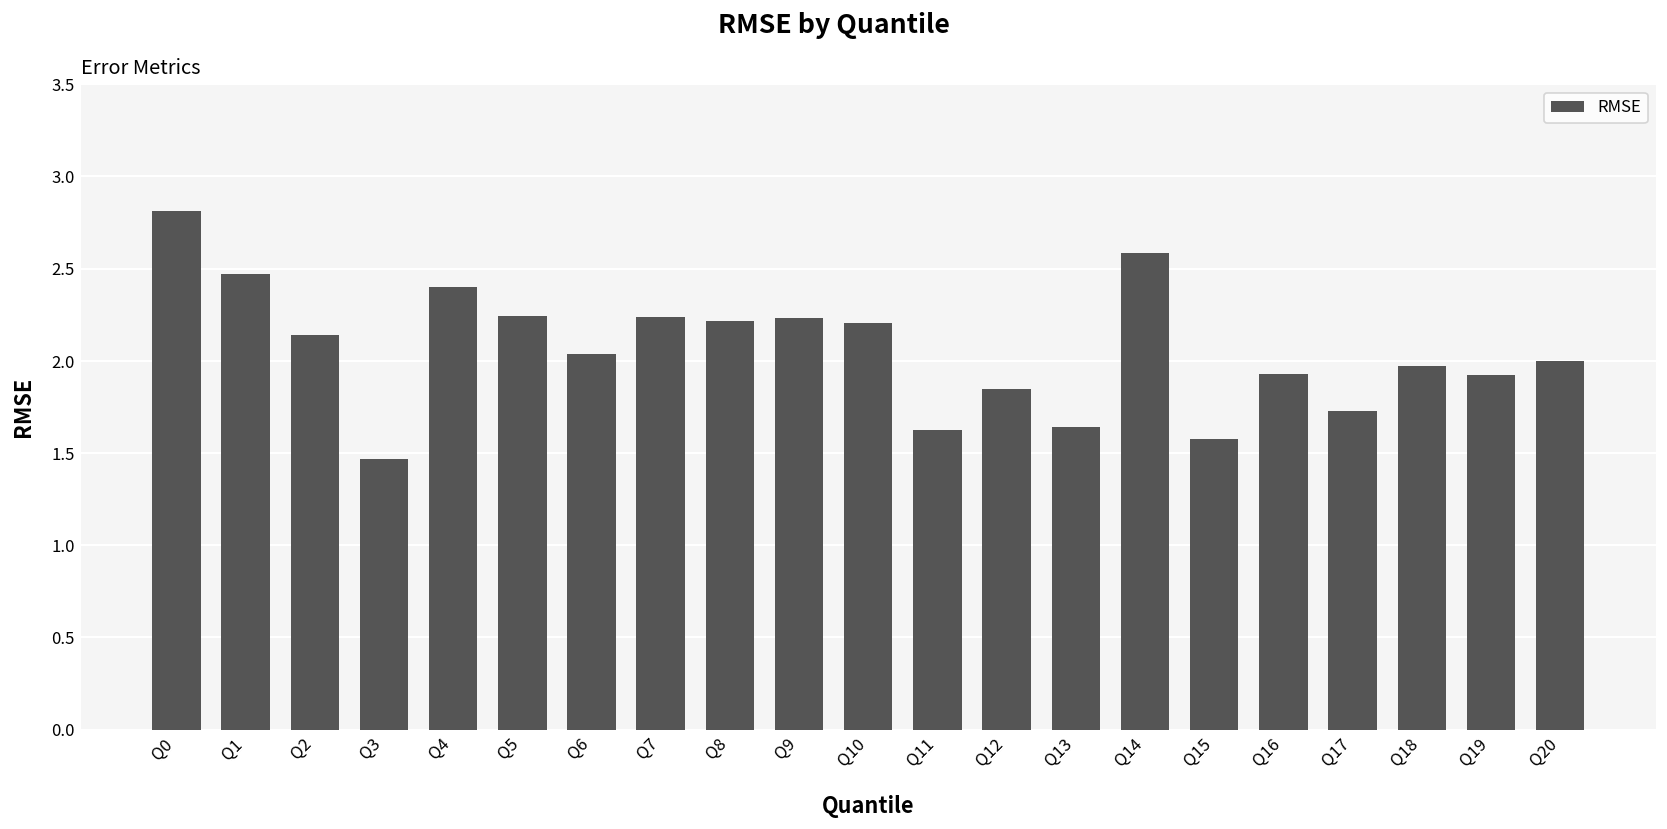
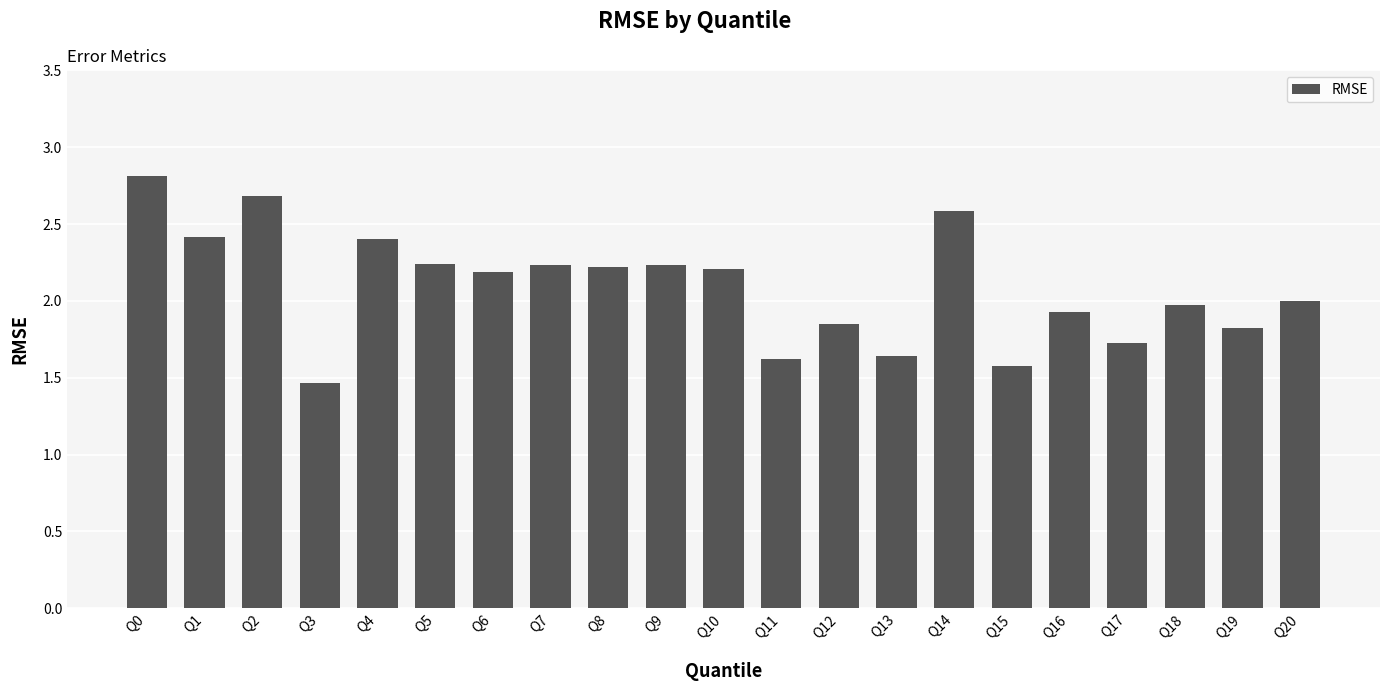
Q1: 2.47 -> 2.41
Q2: 2.14 -> 2.68
Q6: 2.04 -> 2.19
Q19: 1.92 -> 1.82
